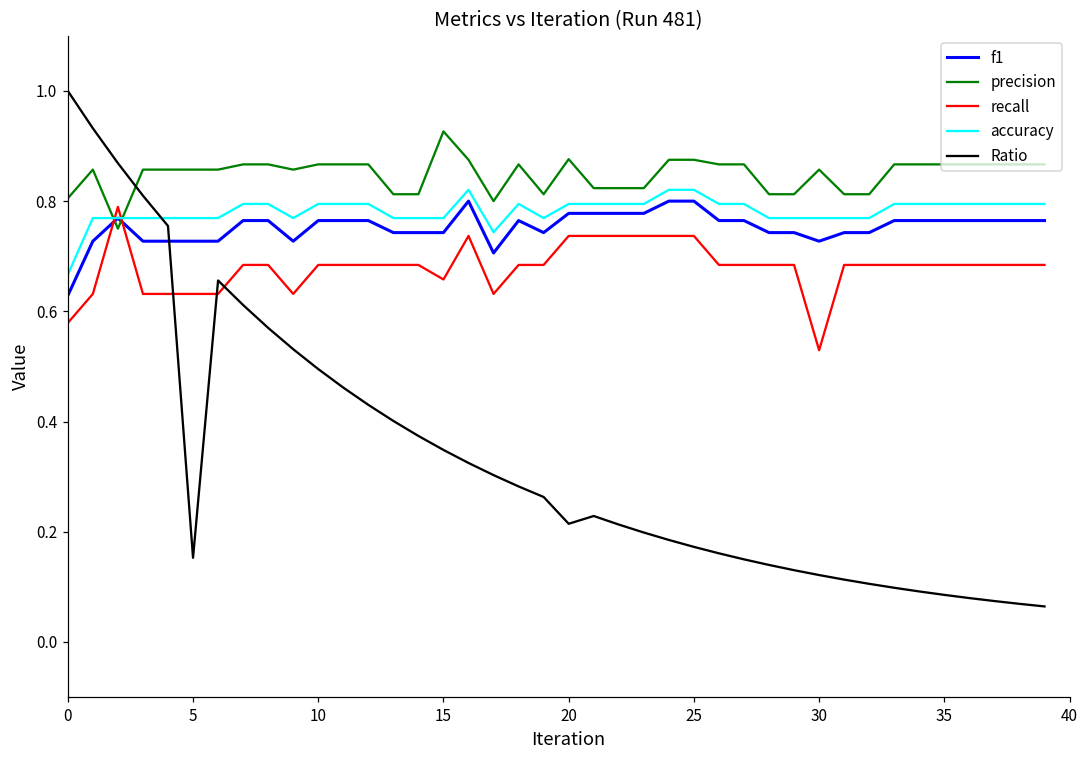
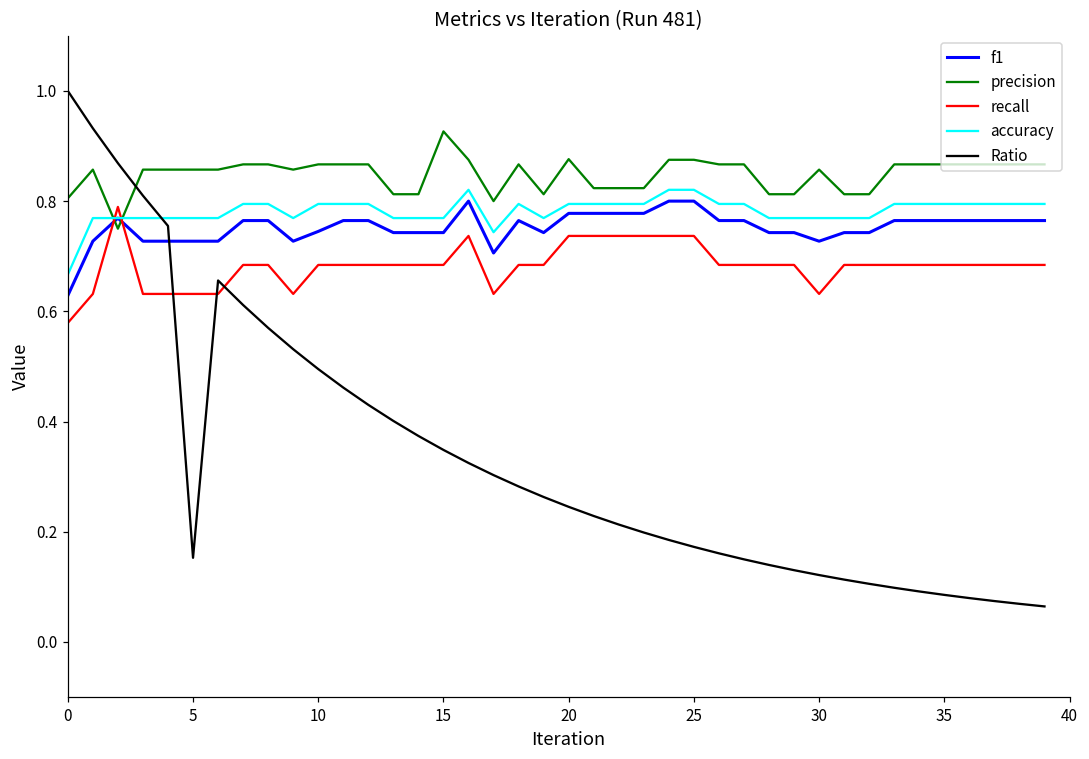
f1, 10: 0.76 -> 0.75
recall, 15: 0.66 -> 0.68
Ratio, 20: 0.21 -> 0.25
recall, 30: 0.53 -> 0.63
